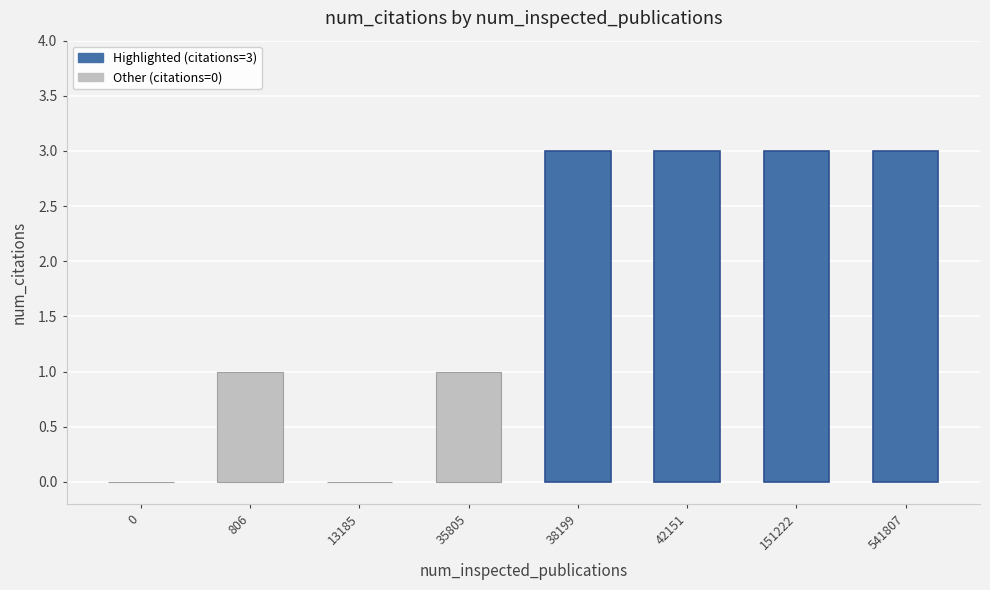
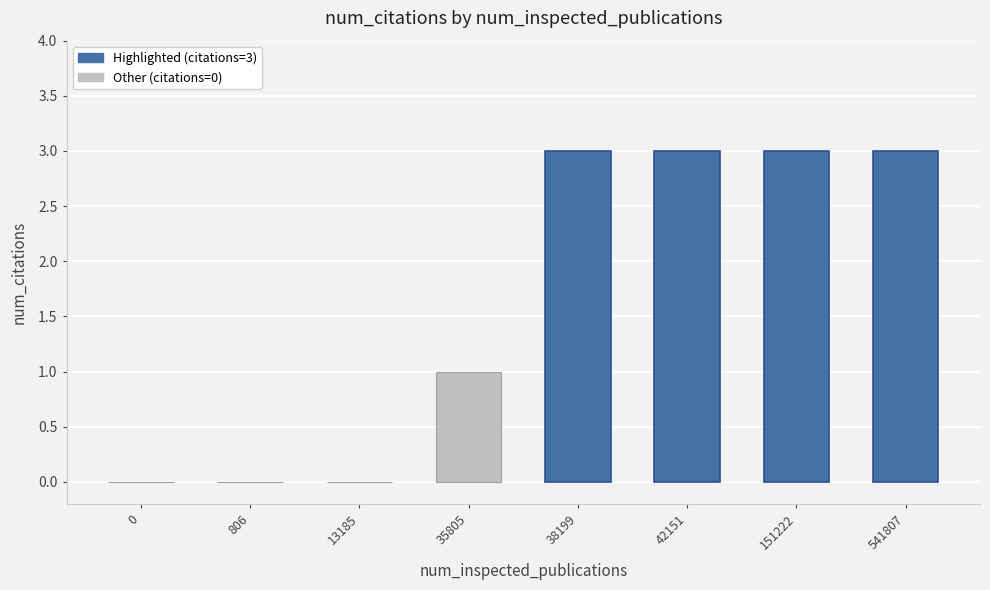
806: 1 -> 0
